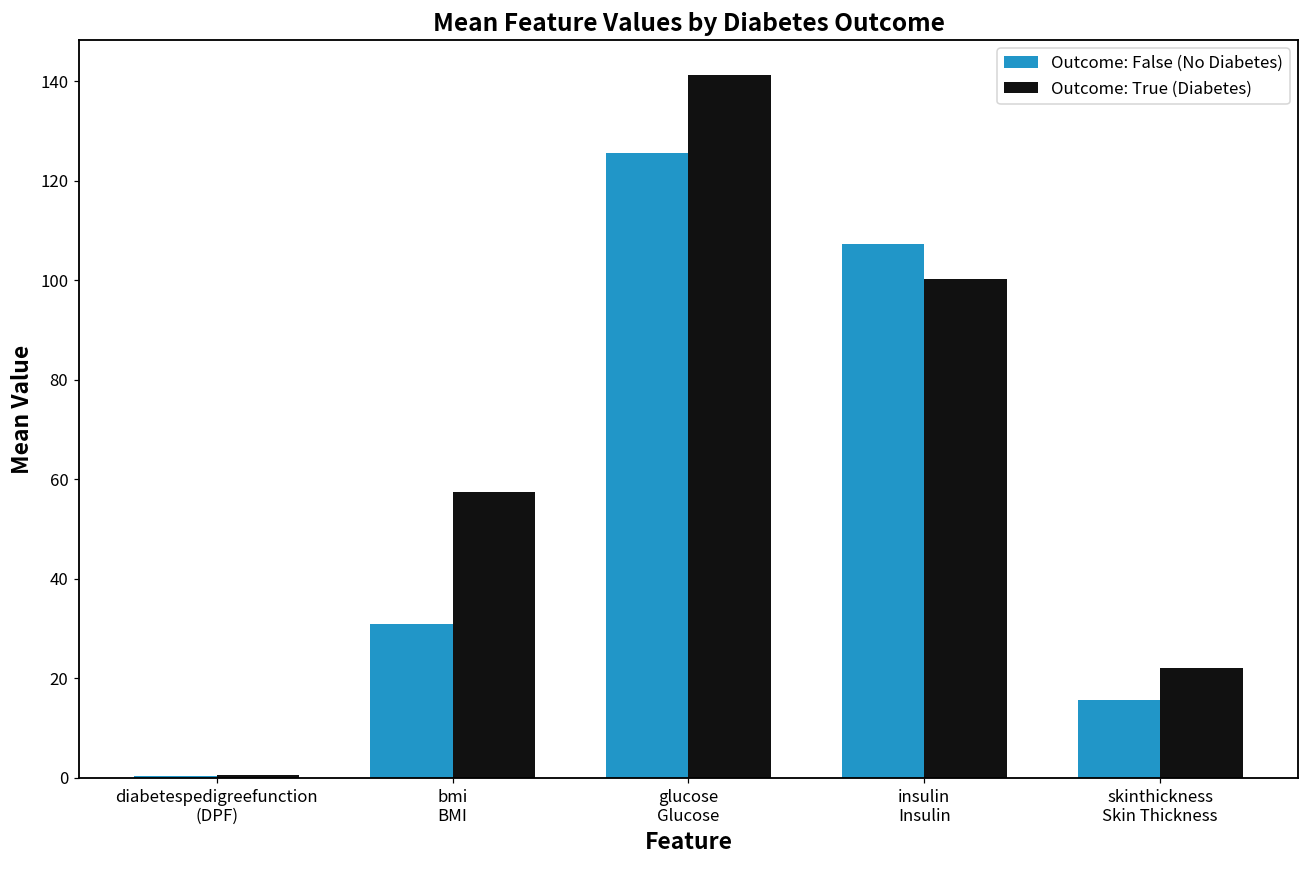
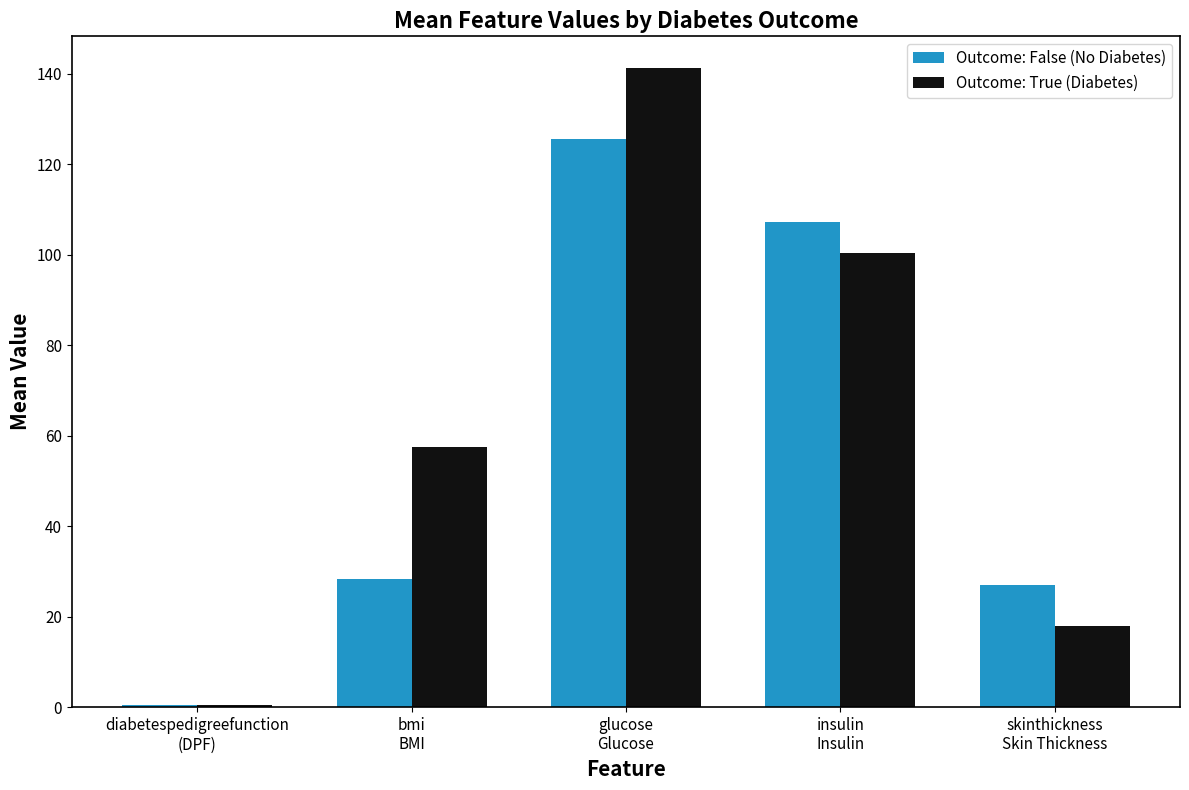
Outcome: False (No Diabetes), bmi BMI: 31 -> 28
Outcome: False (No Diabetes), skinthickness Skin Thickness: 16 -> 27
Outcome: True (Diabetes), skinthickness Skin Thickness: 22 -> 18
